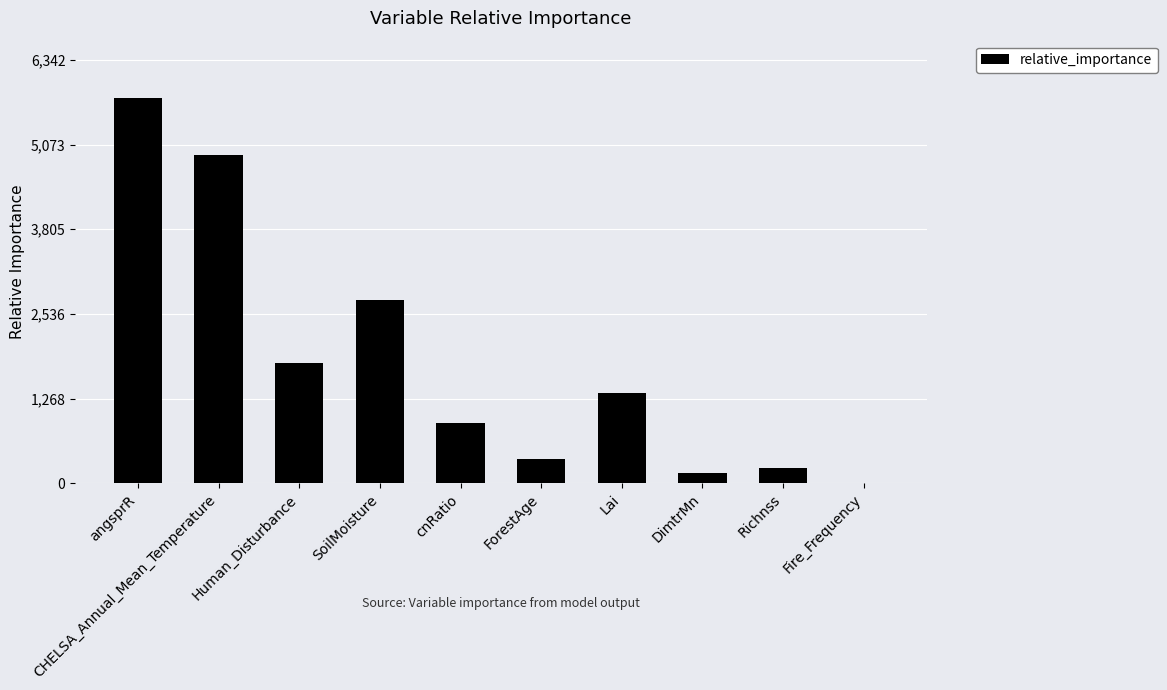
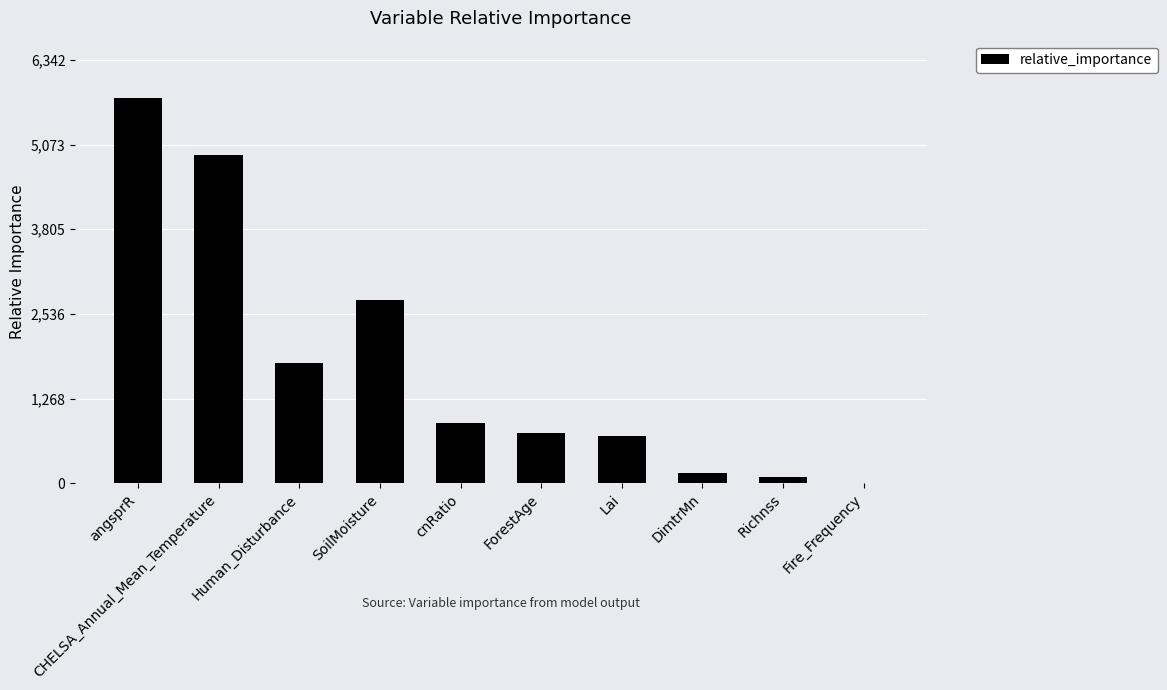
ForestAge: 400 -> 700
Lai: 1,300 -> 700
Richnss: 200 -> 100
